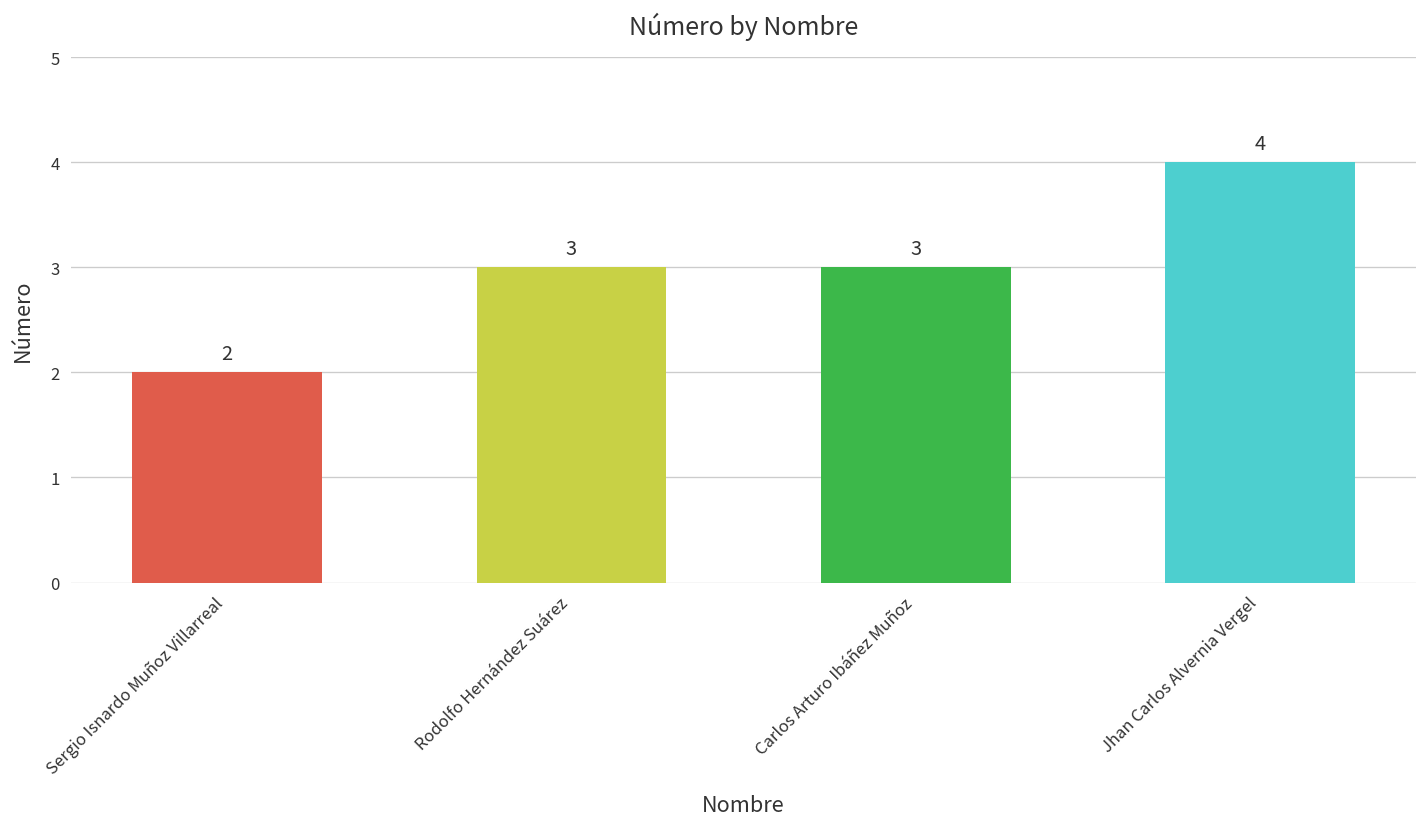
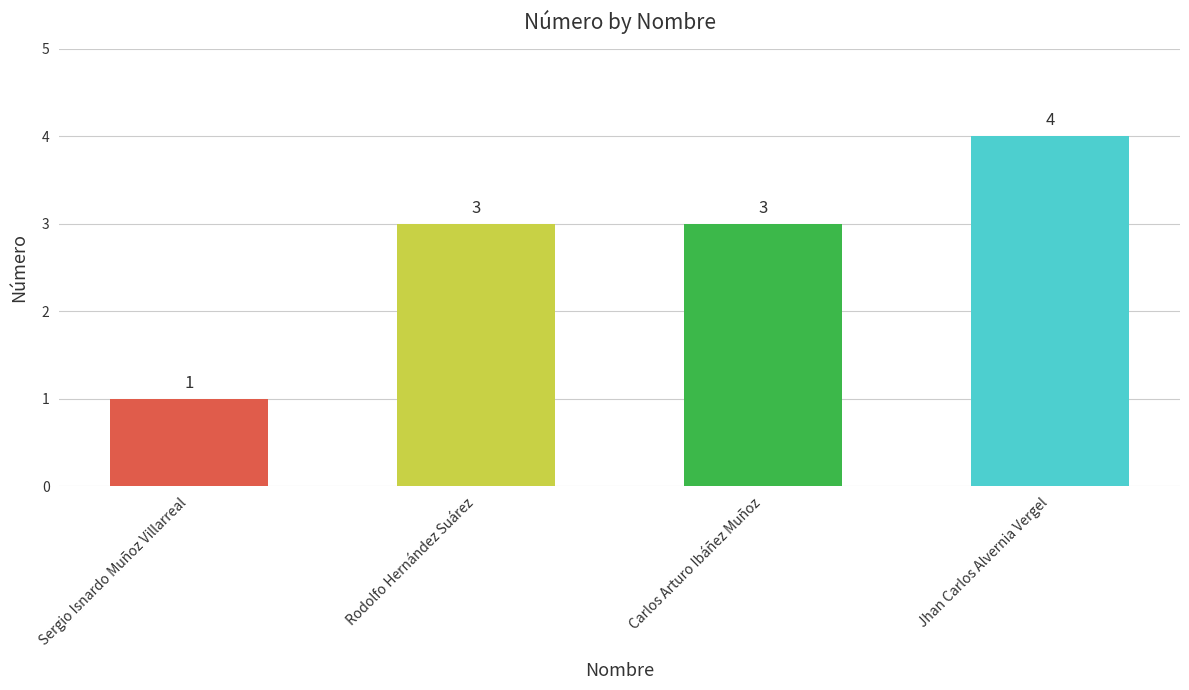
Sergio Isnardo Muñoz Villarreal: 2 -> 1
